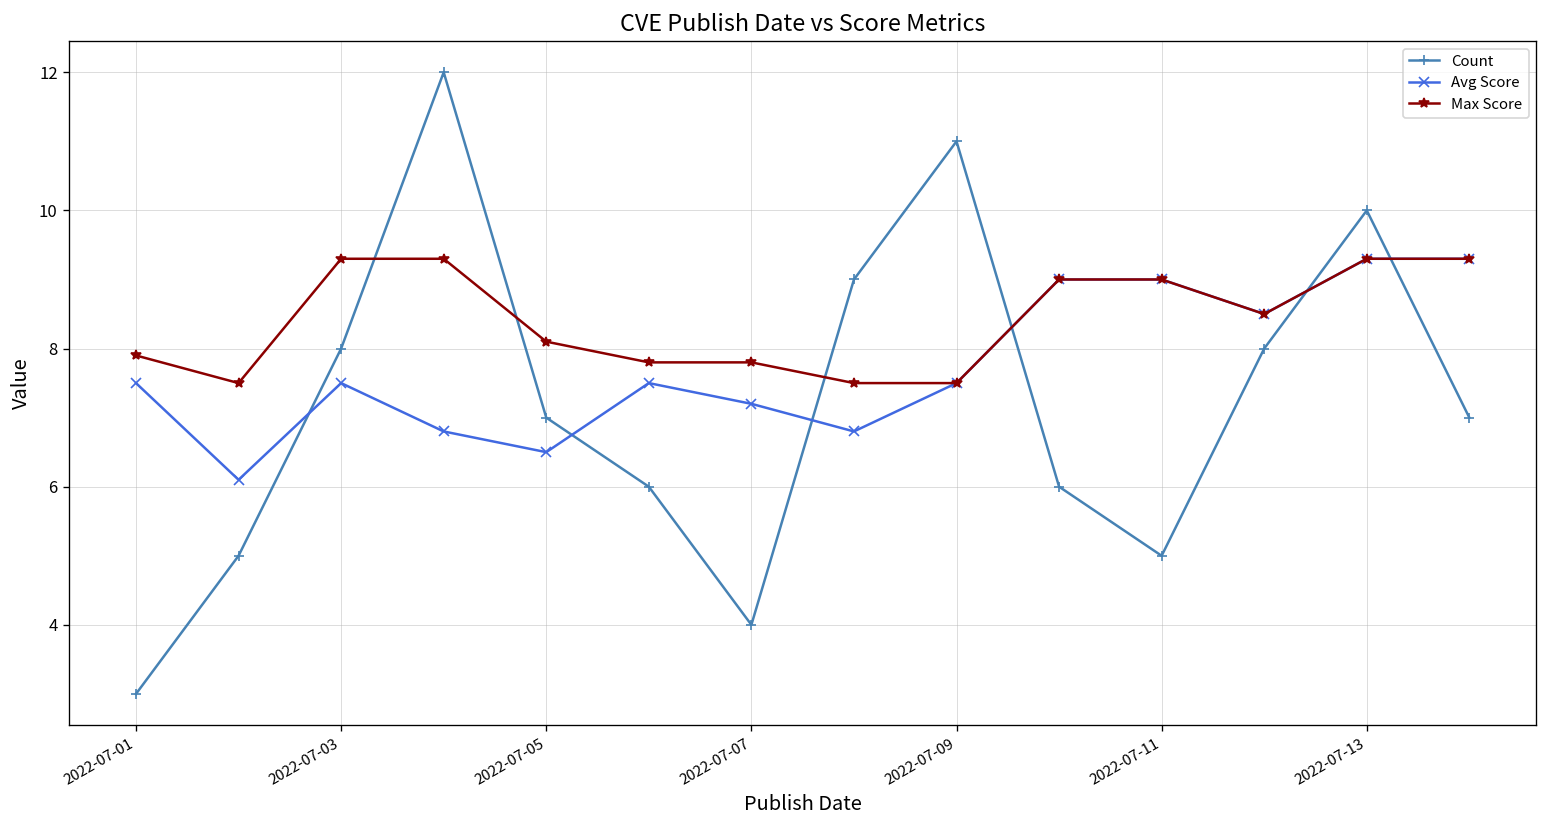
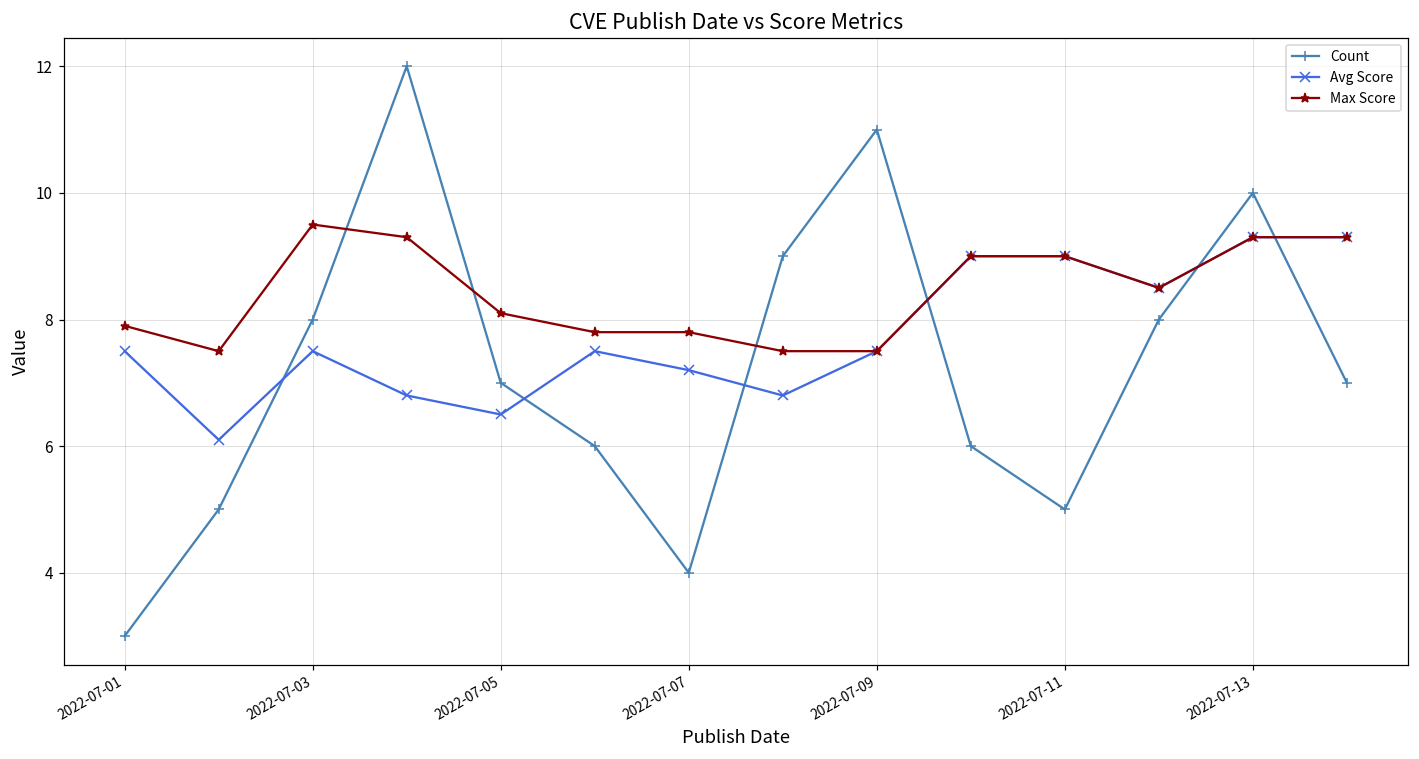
Max Score, 2022-07-03: 9.3 -> 9.5
